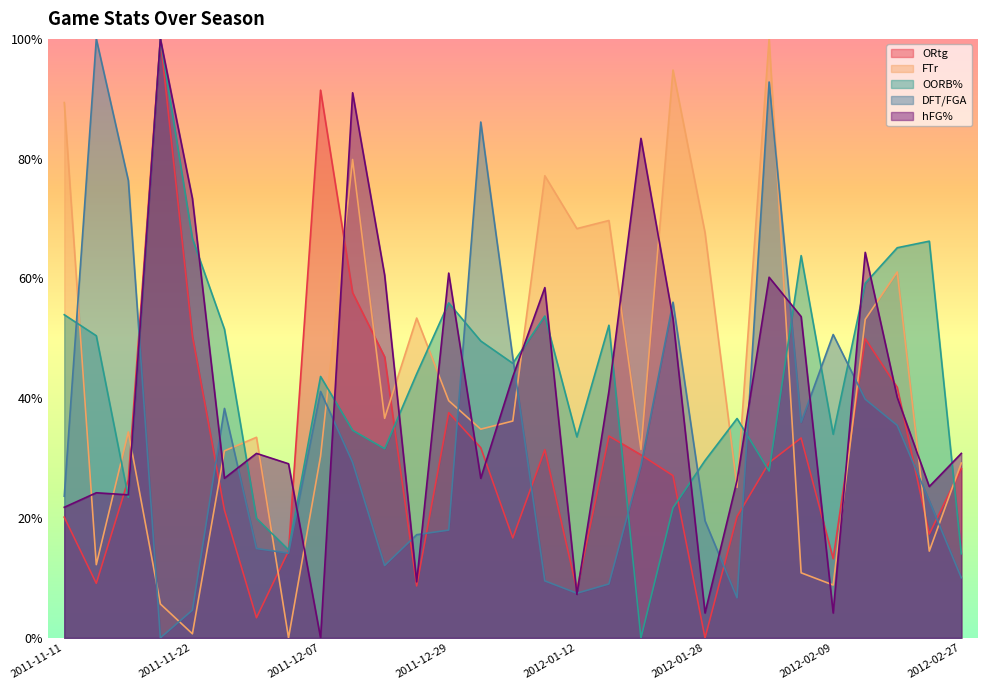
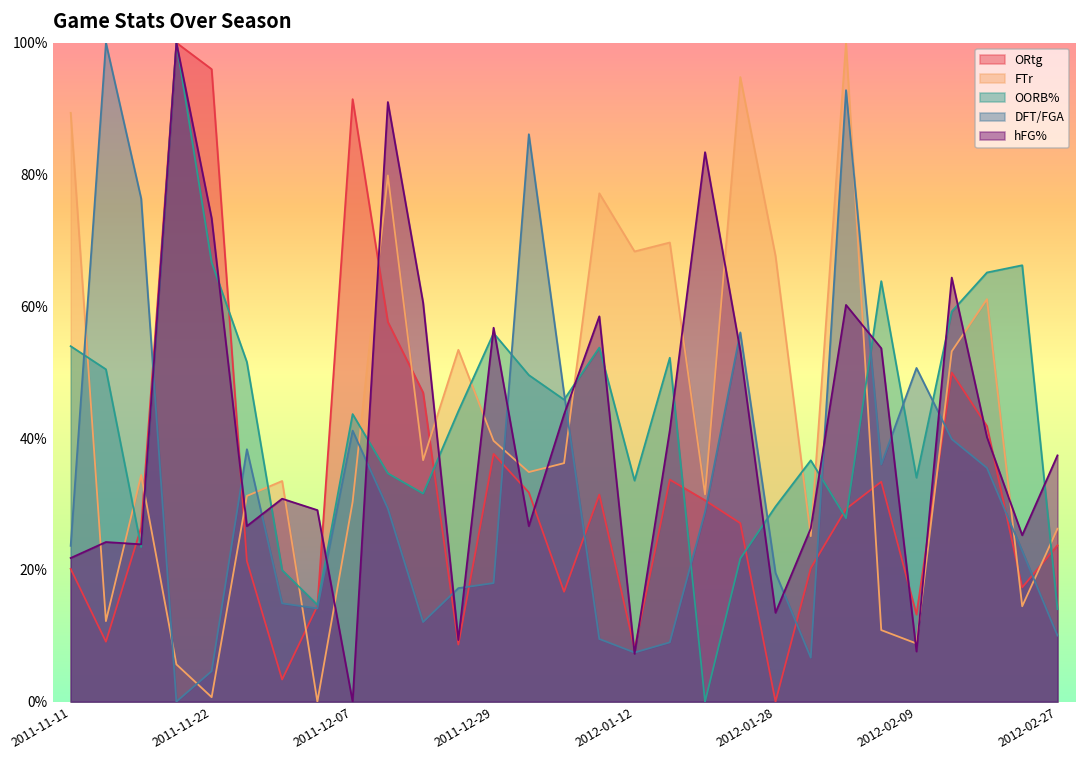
ORtg, 2011-11-22: 50% -> 96%
hFG%, 2011-12-29: 61% -> 57%
hFG%, 2012-01-28: 4% -> 13%
hFG%, 2012-02-09: 4% -> 8%
ORtg, 2012-02-27: 28% -> 24%
FTr, 2012-02-27: 29% -> 26%
hFG%, 2012-02-27: 31% -> 37%
